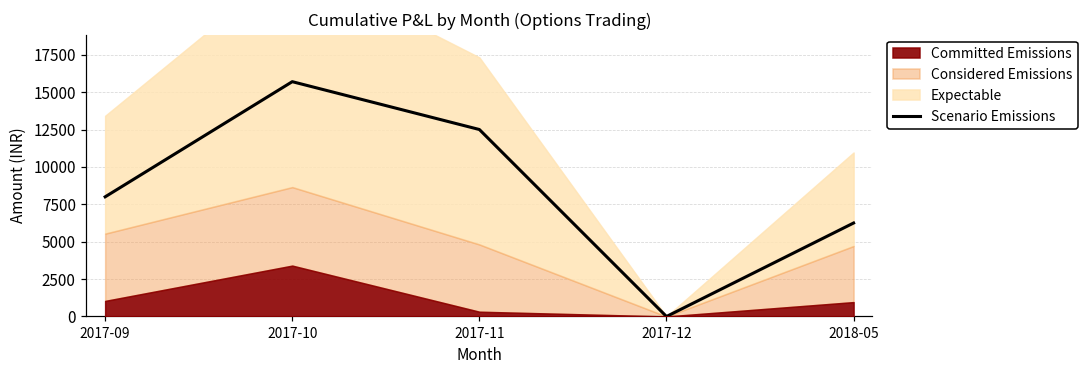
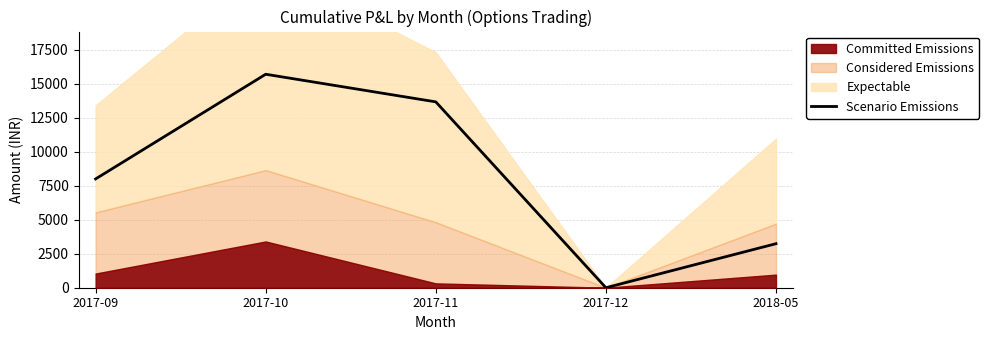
Scenario Emissions, 2017-11: 12500 -> 13700
Scenario Emissions, 2018-05: 6300 -> 3200
